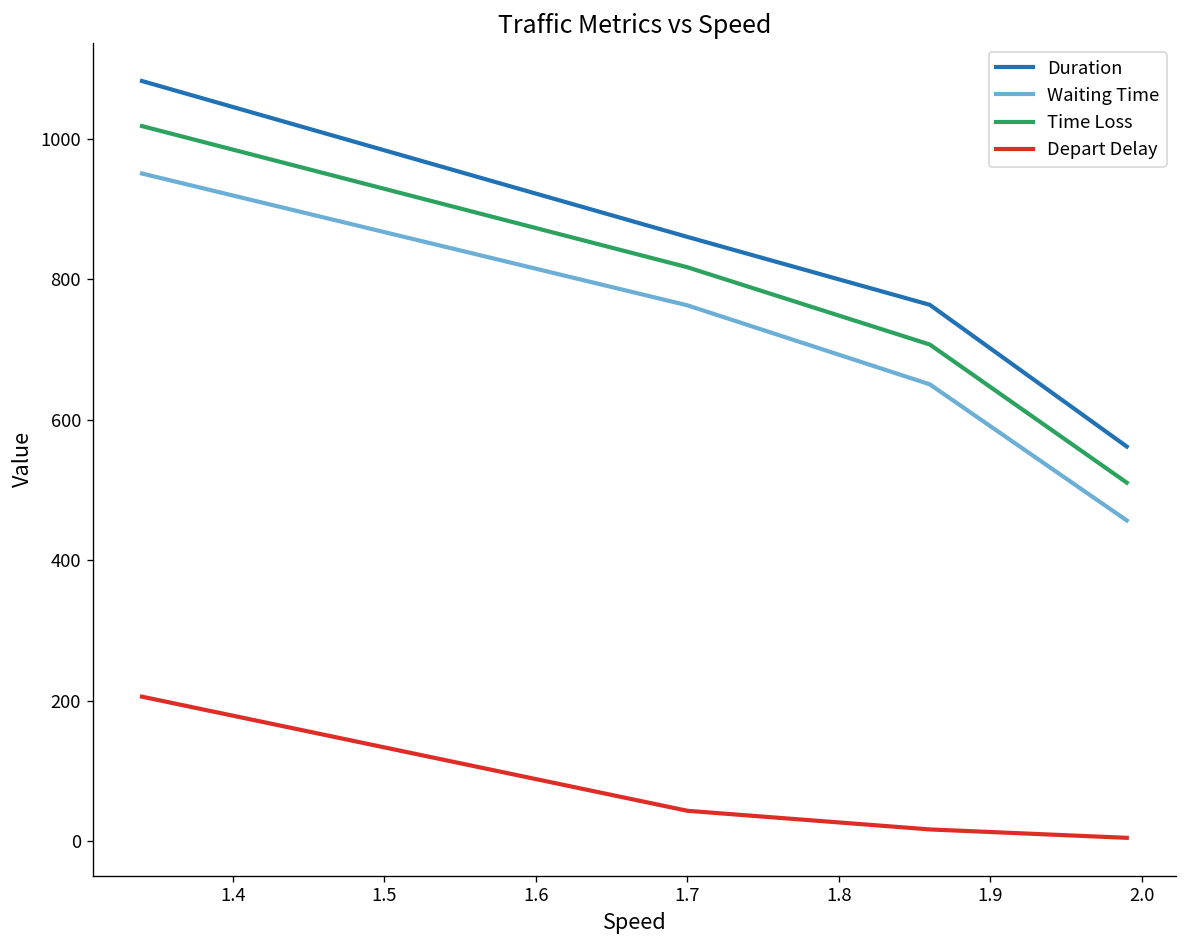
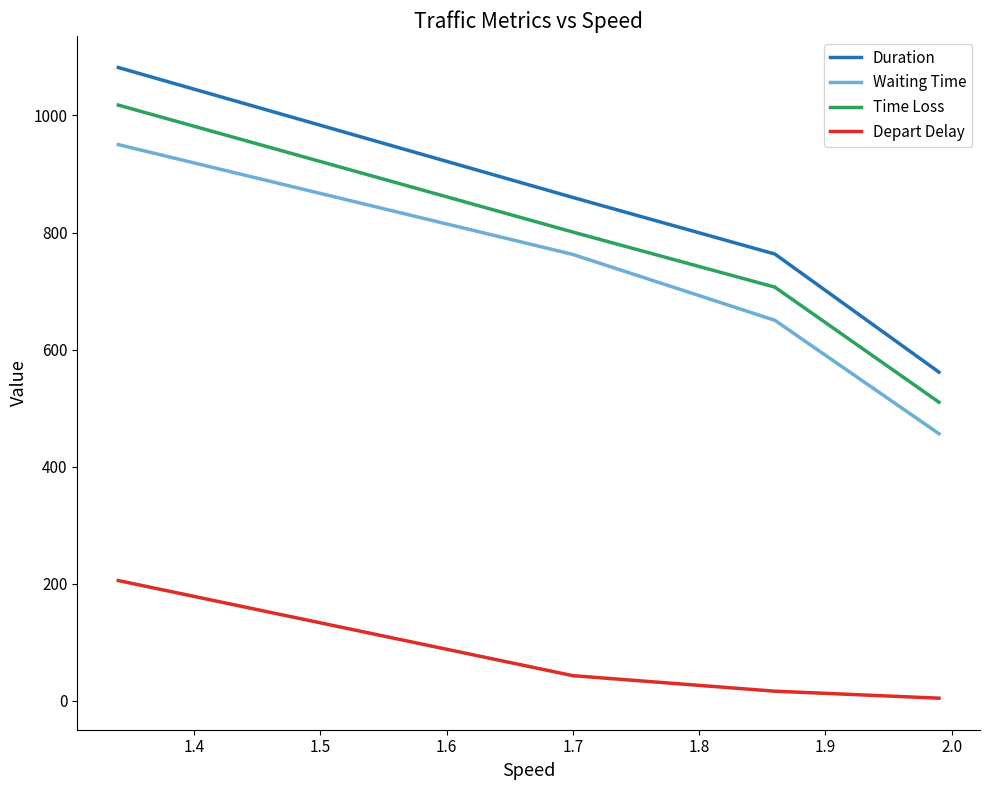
Time Loss, 1.7: 820 -> 800
